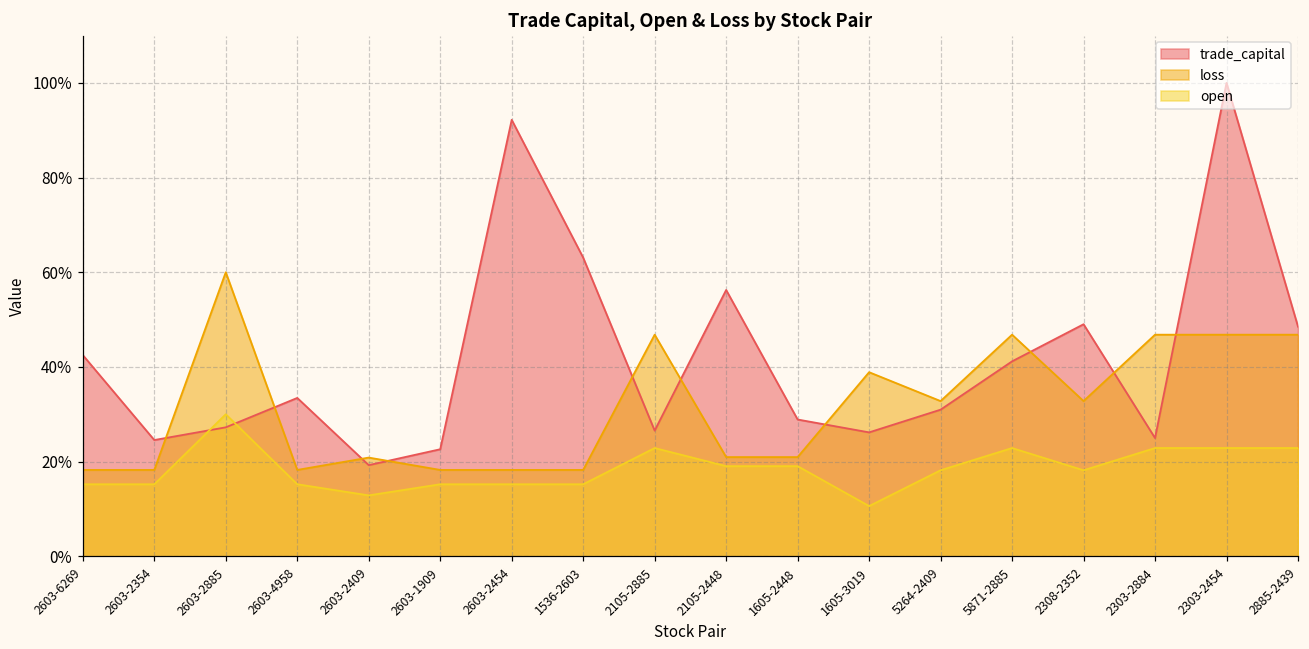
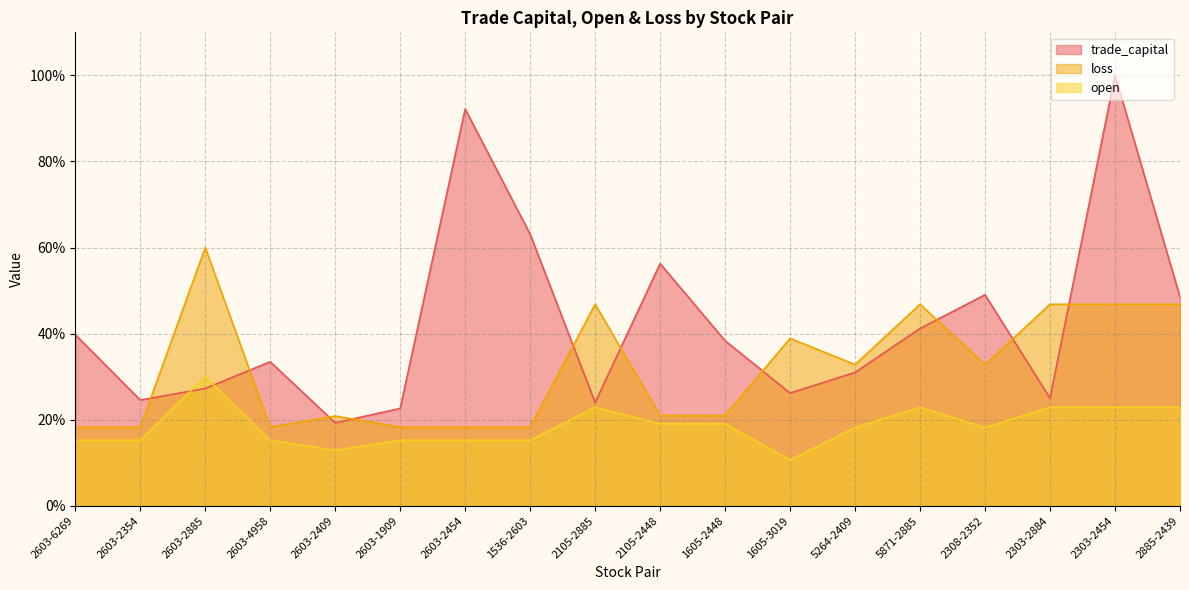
trade_capital, 2603-6269: 43% -> 40%
trade_capital, 2105-2885: 27% -> 24%
trade_capital, 1605-2448: 29% -> 38%
